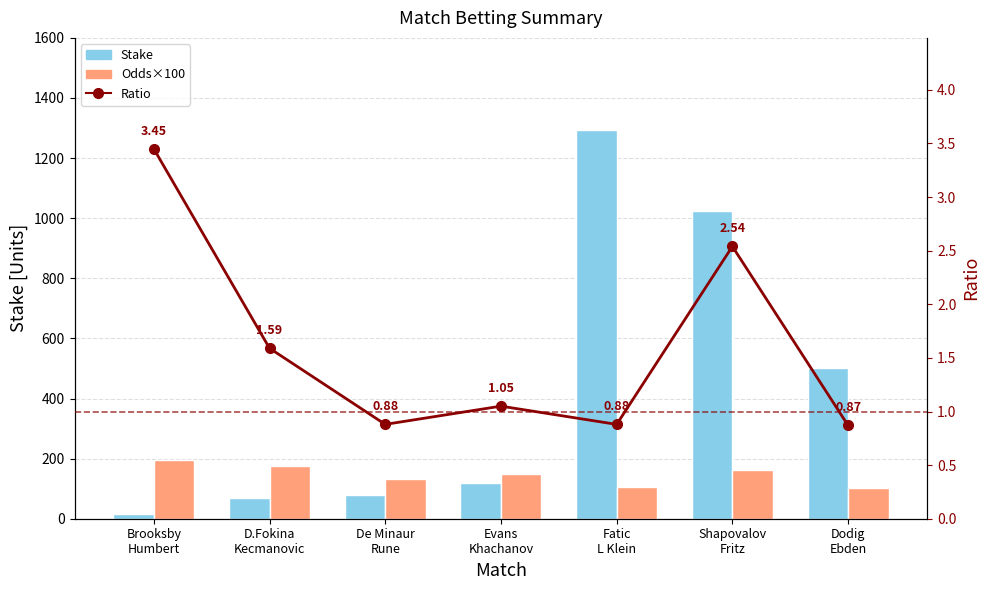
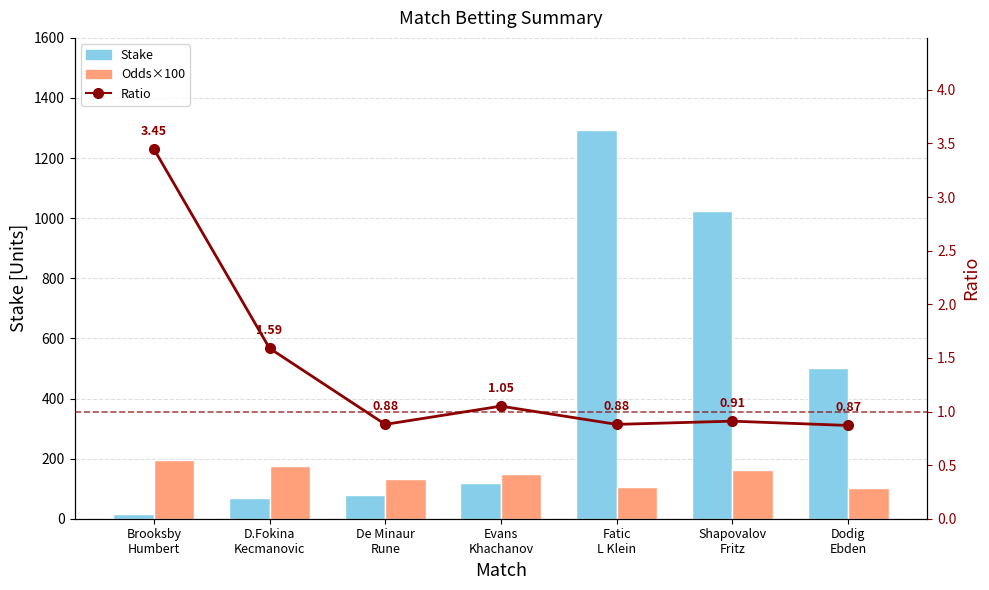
Ratio, Shapovalov Fritz: 2.54 -> 0.91
